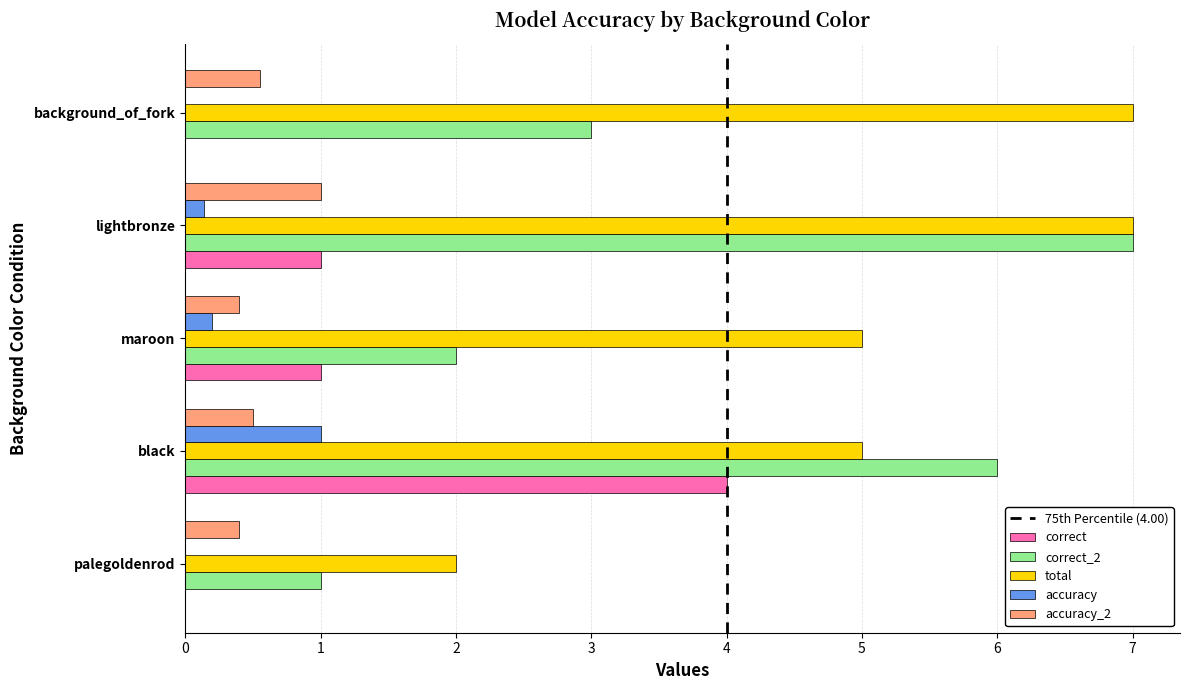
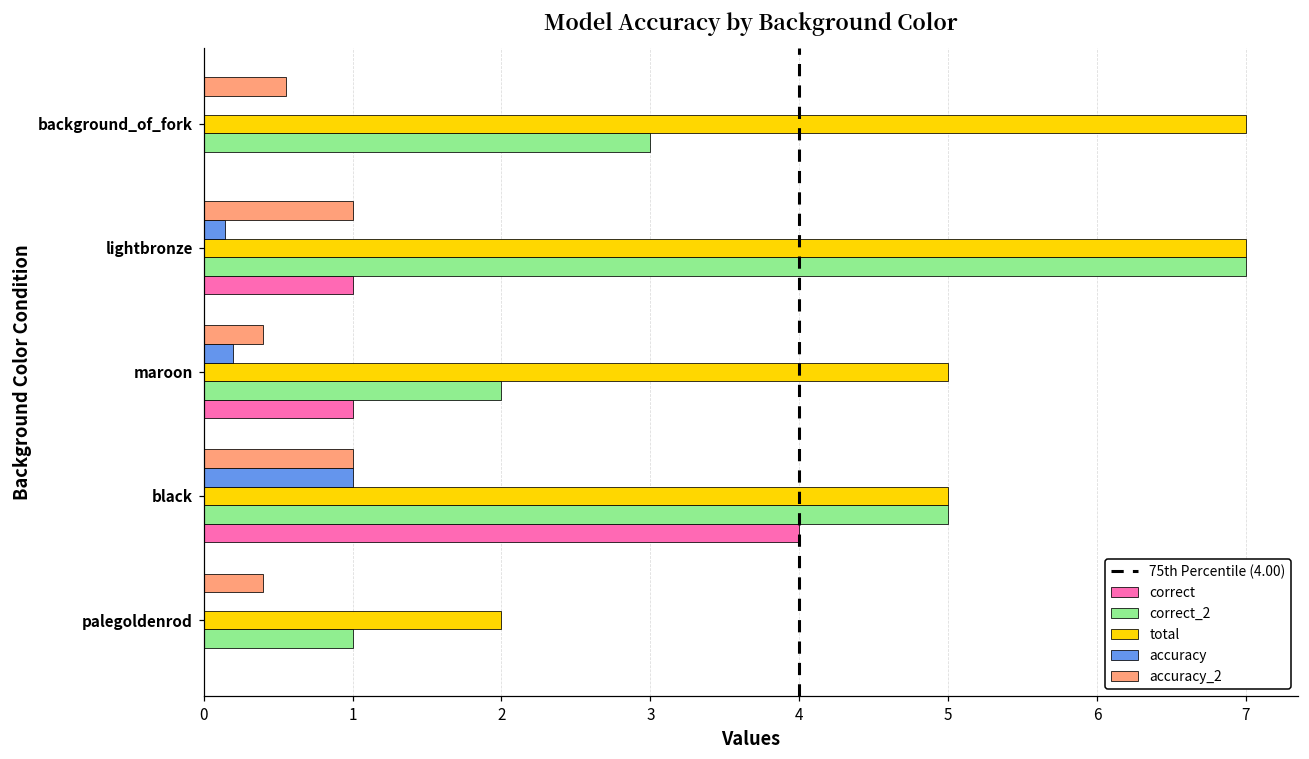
accuracy_2, black: 0.5 -> 1.0
correct_2, black: 6 -> 5
